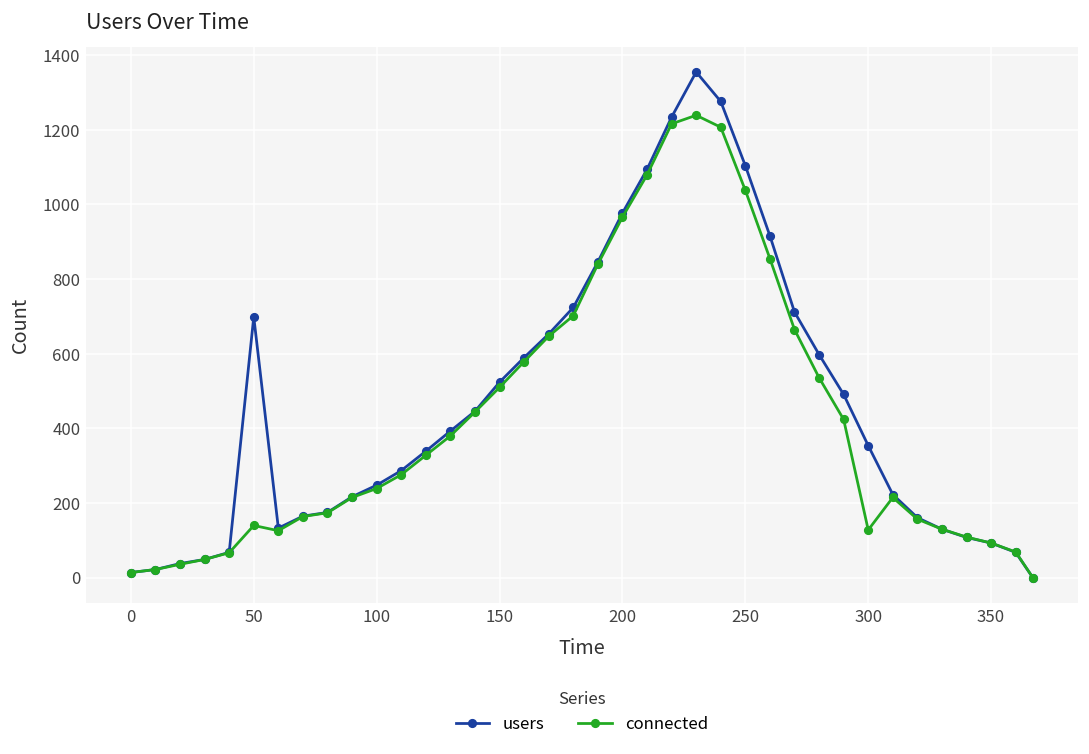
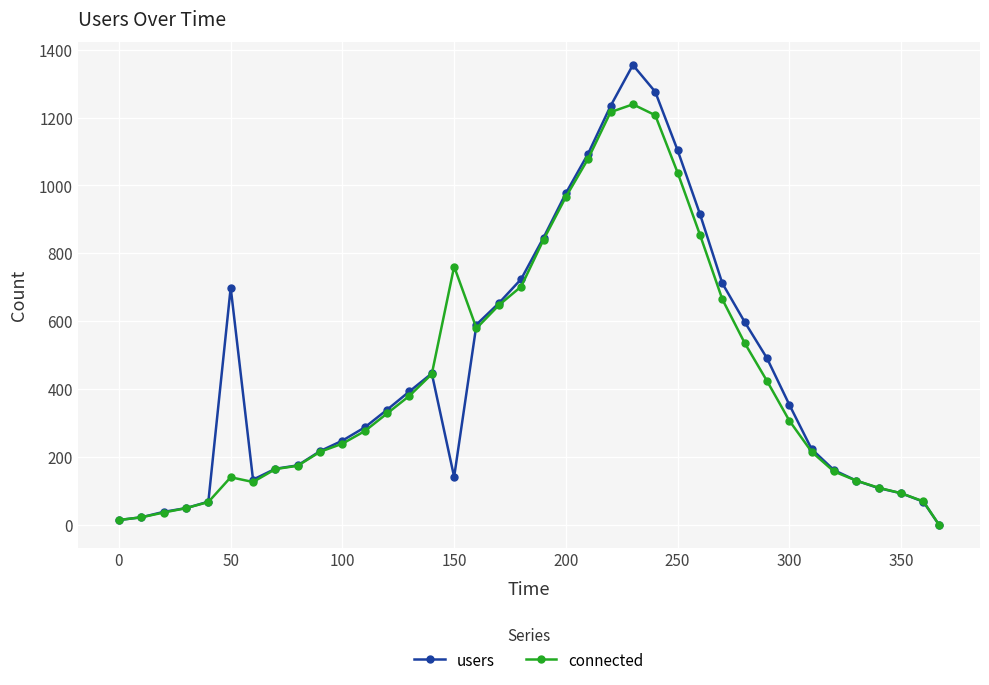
users, 150: 520 -> 140
connected, 150: 510 -> 760
connected, 300: 130 -> 310
